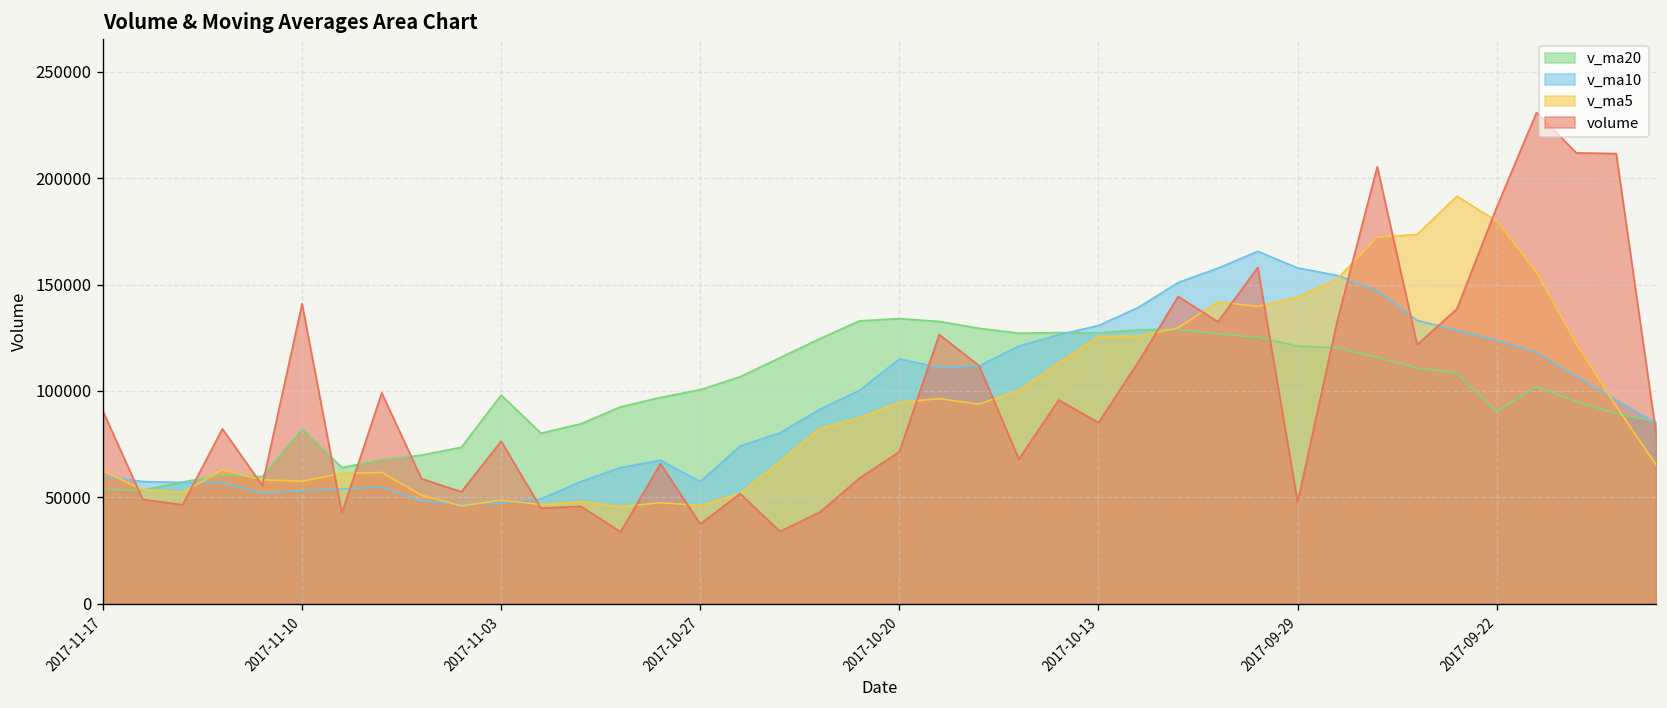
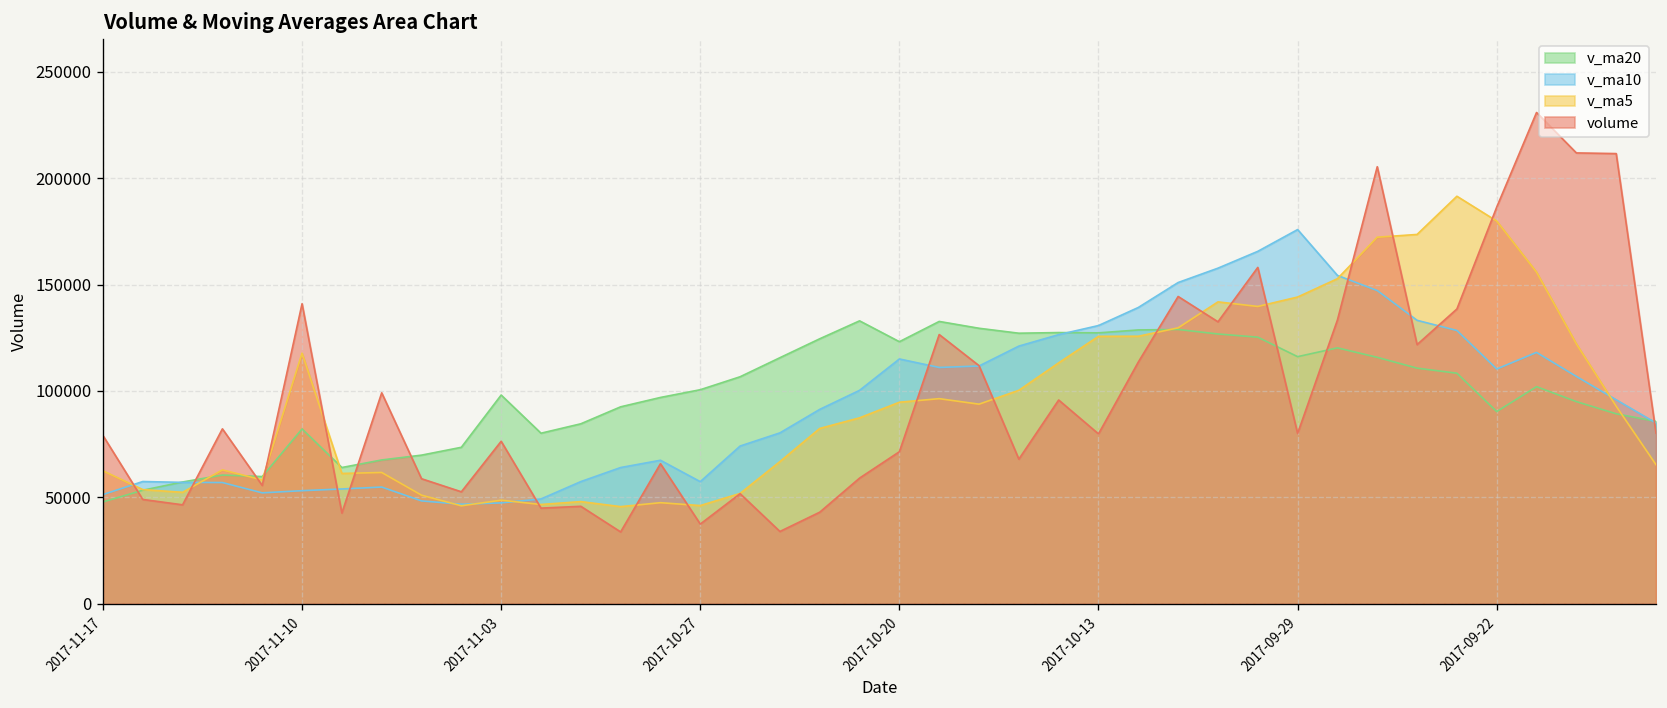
v_ma20, 2017-11-17: 54000 -> 48000
v_ma10, 2017-11-17: 60000 -> 51000
volume, 2017-11-17: 90000 -> 79000
v_ma5, 2017-11-10: 58000 -> 118000
v_ma20, 2017-10-20: 134000 -> 123000
volume, 2017-10-13: 85000 -> 80000
v_ma20, 2017-09-29: 121000 -> 116000
v_ma10, 2017-09-29: 158000 -> 176000
volume, 2017-09-29: 48000 -> 80000
v_ma10, 2017-09-22: 124000 -> 110000
